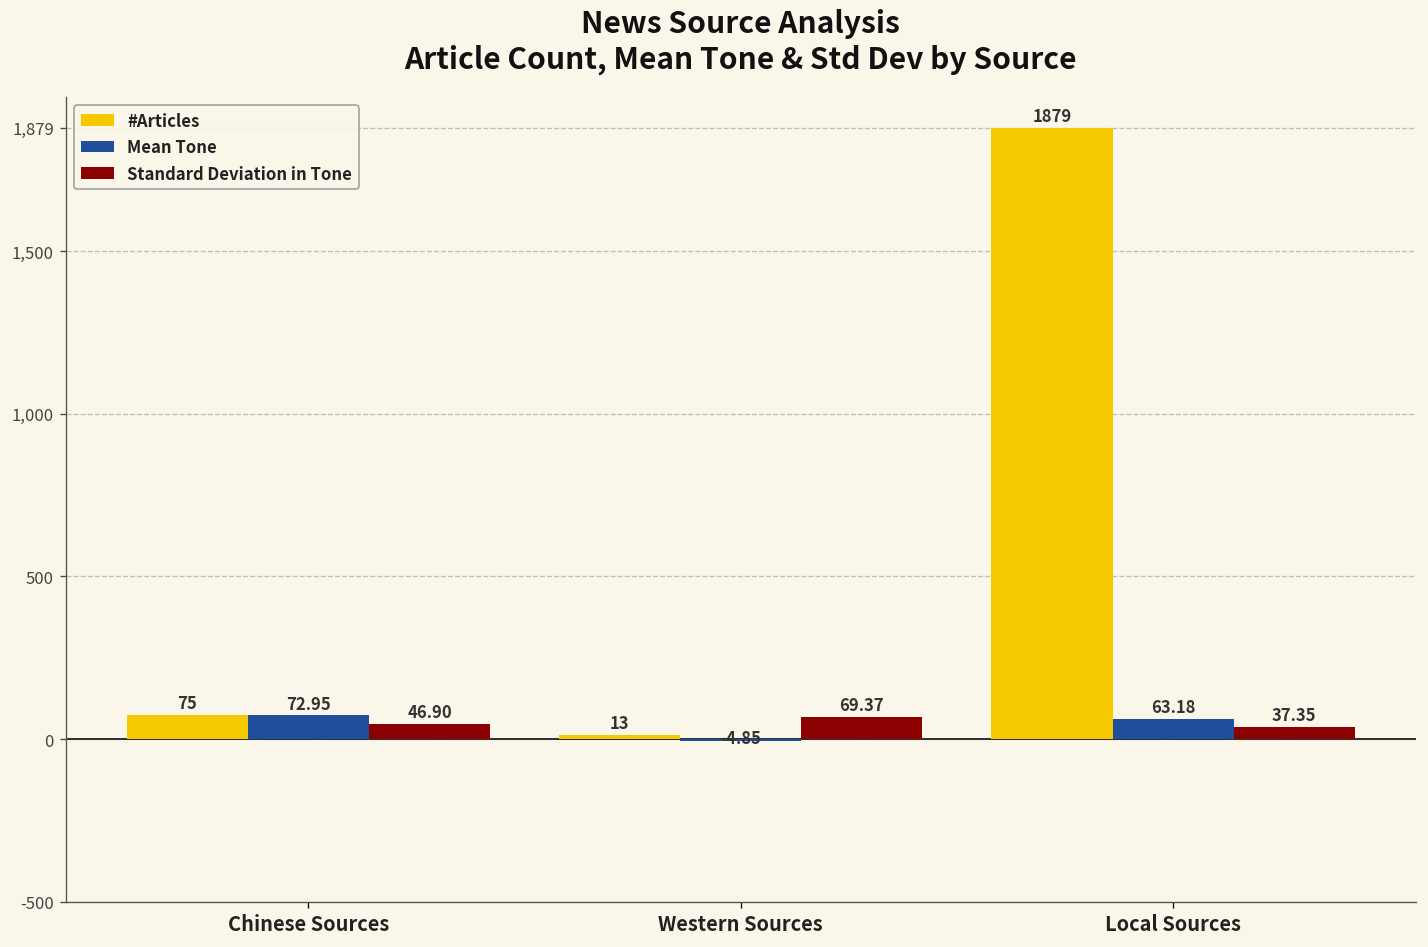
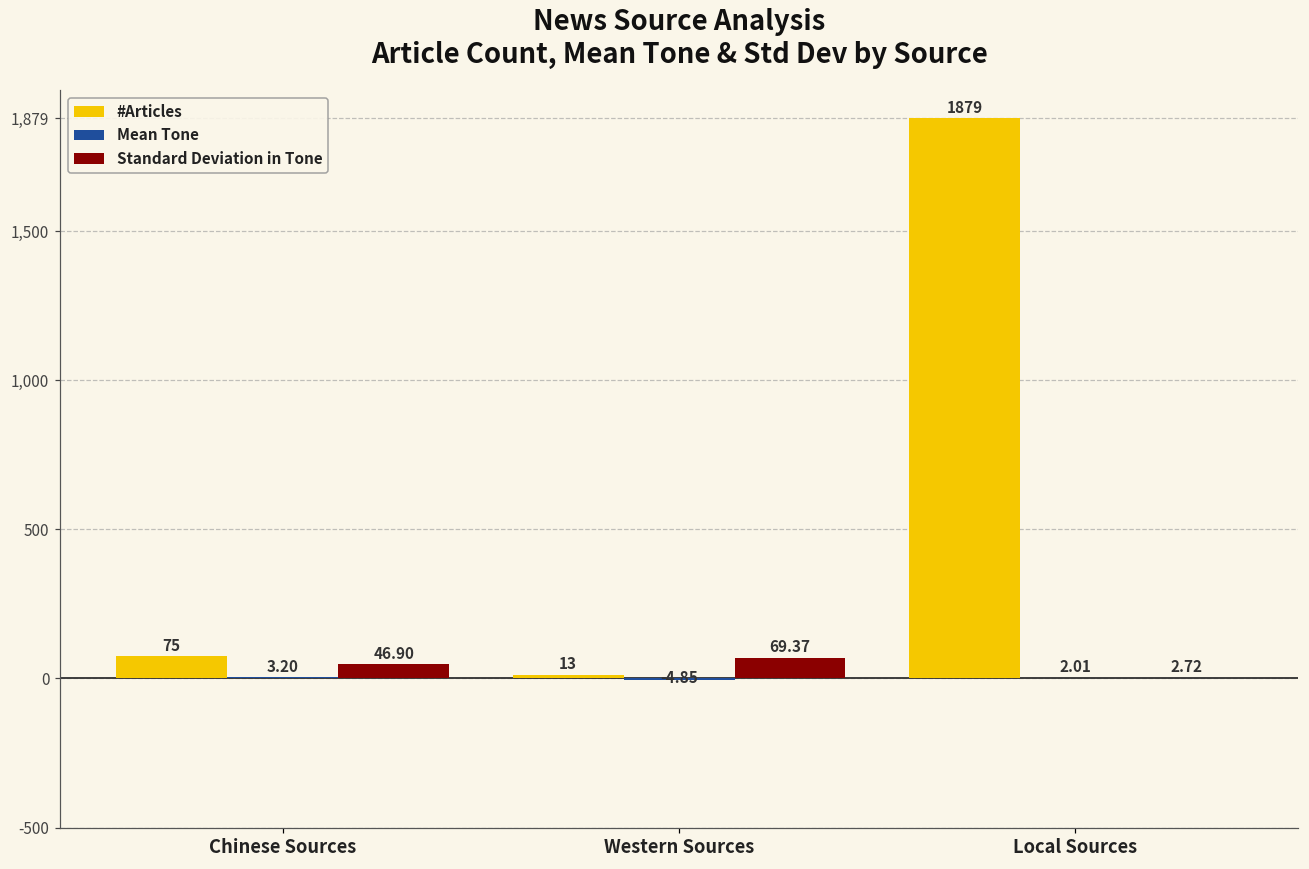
Mean Tone, Chinese Sources: 72.95 -> 3.20
Mean Tone, Local Sources: 63.18 -> 2.01
Standard Deviation in Tone, Local Sources: 37.35 -> 2.72
